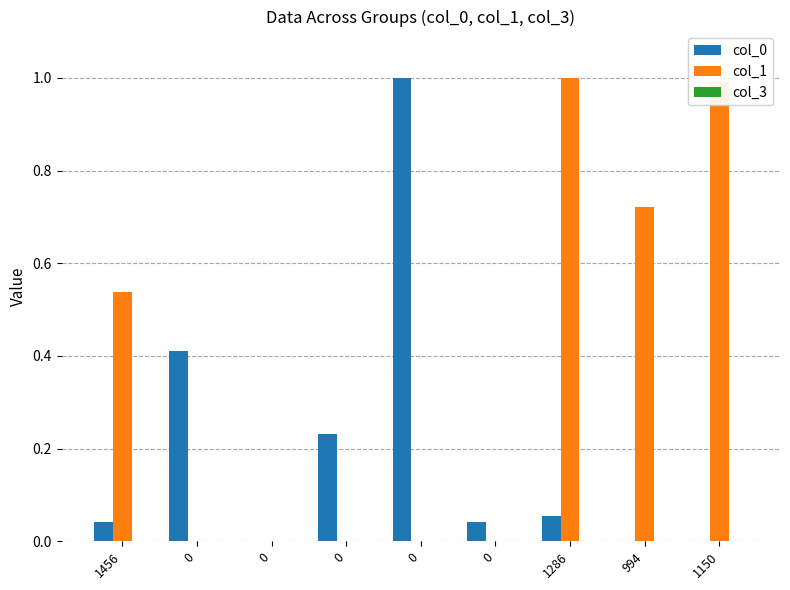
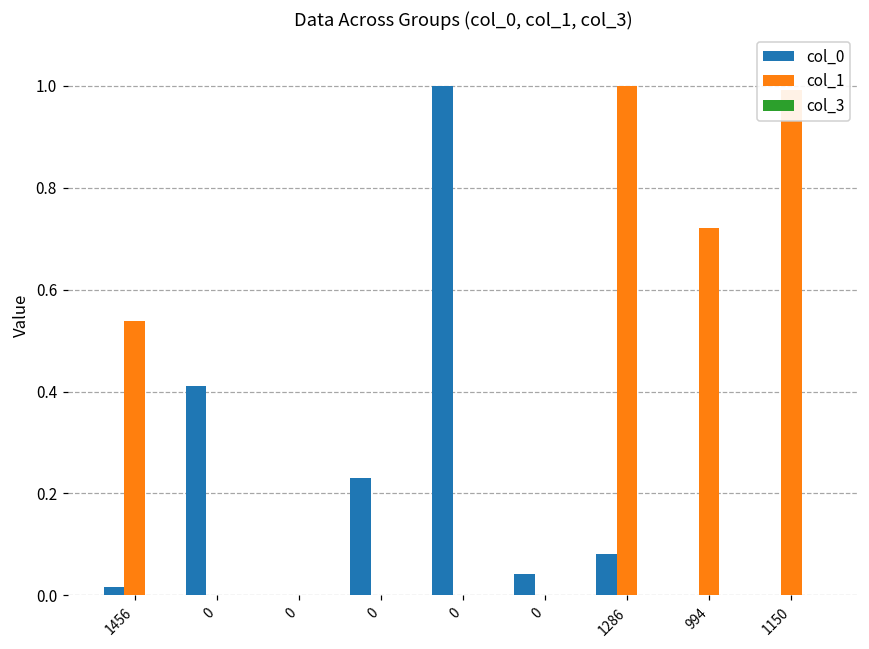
col_0, 1456: 0.04 -> 0.02
col_0, 1286: 0.05 -> 0.08
